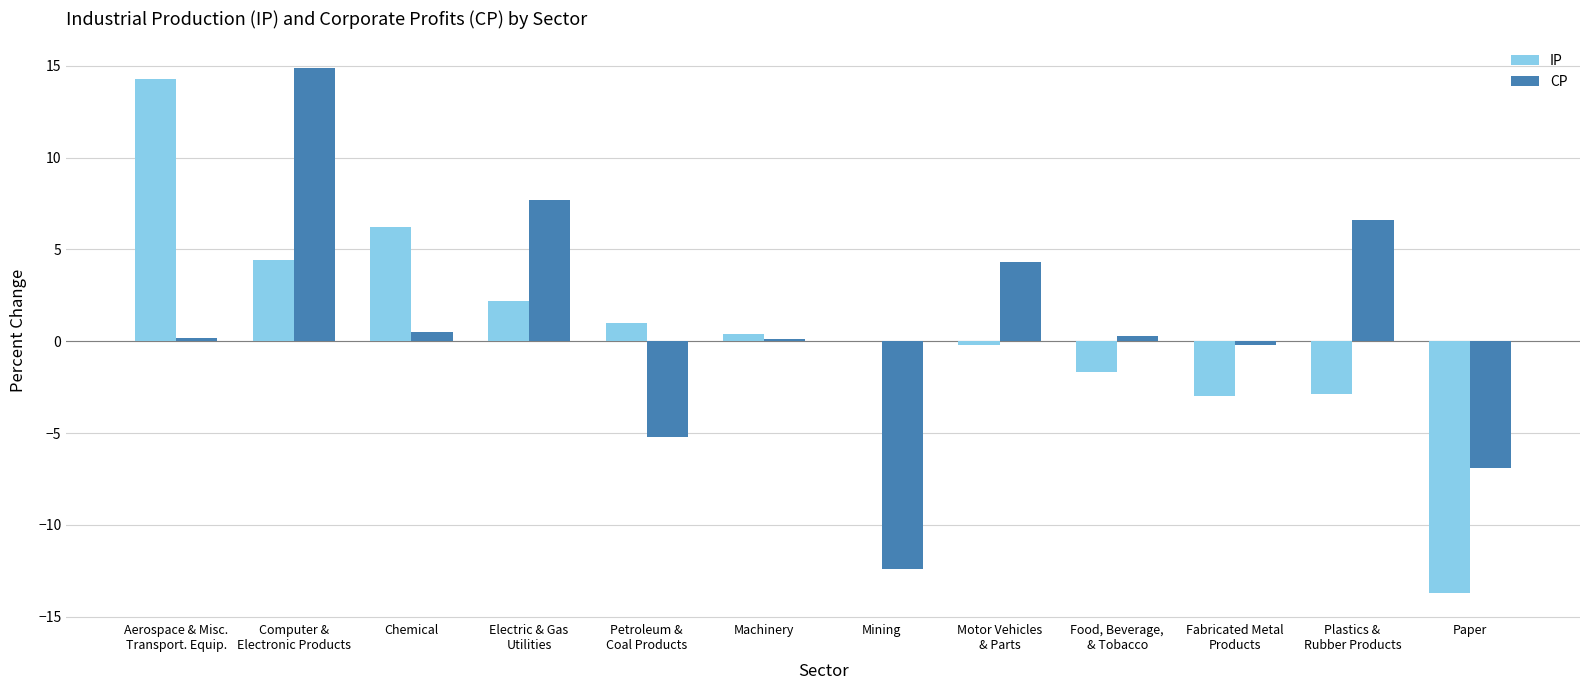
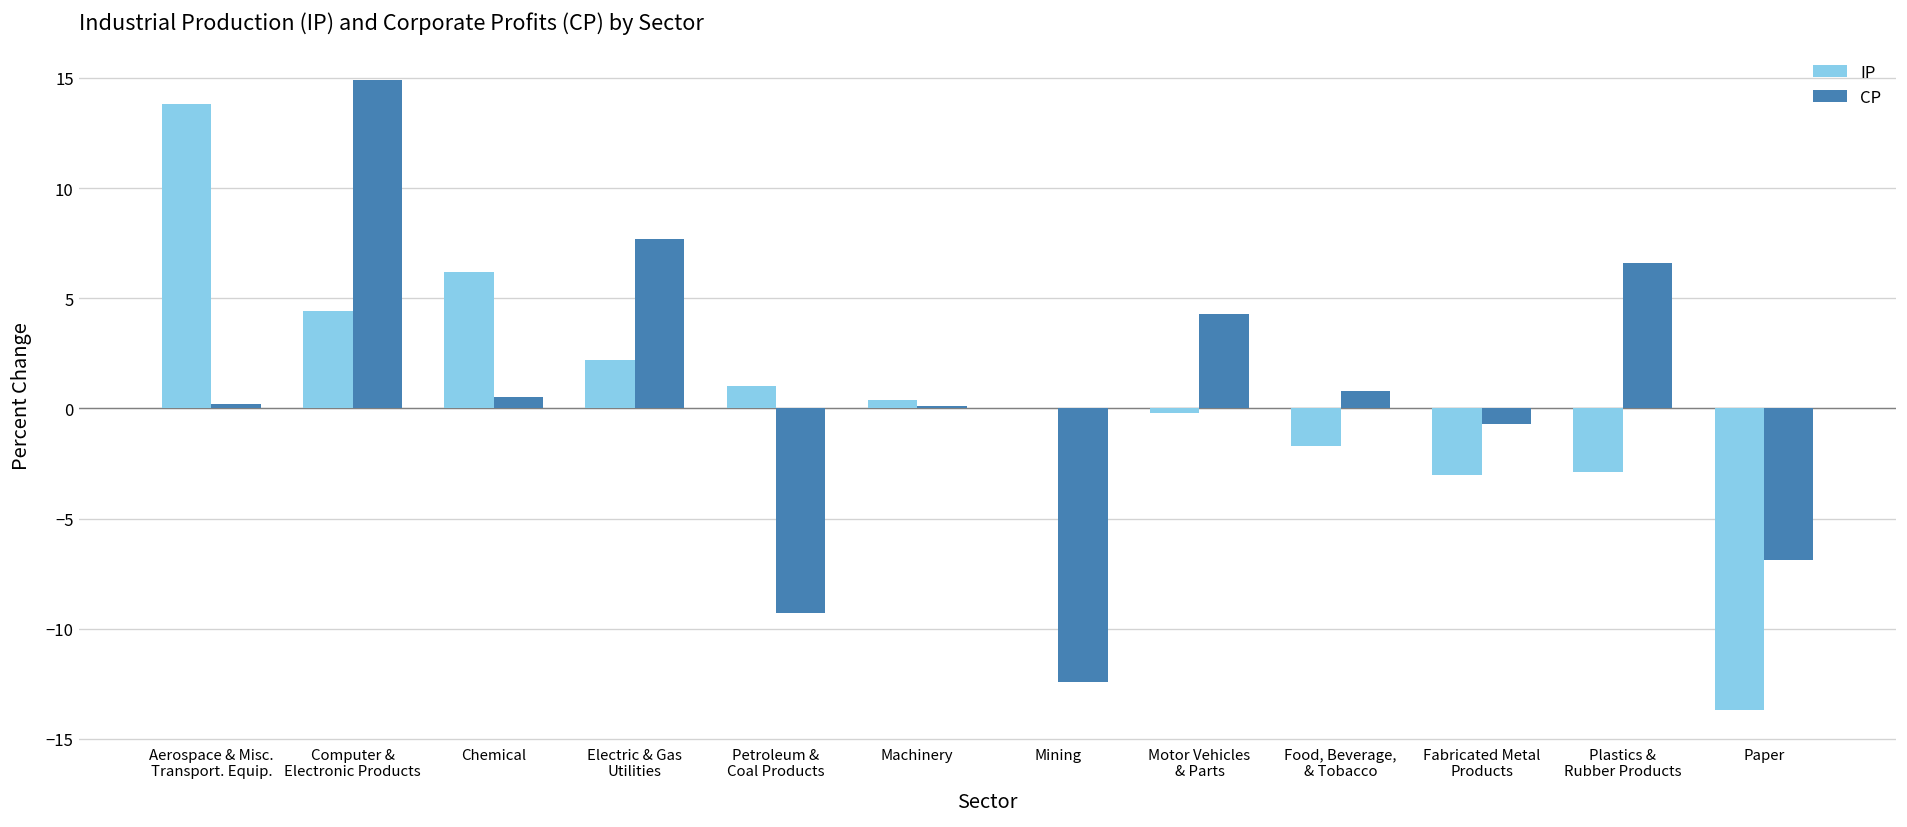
IP, Aerospace & Misc. Transport. Equip.: 14.3 -> 13.8
CP, Petroleum & Coal Products: -5.2 -> -9.3
CP, Food, Beverage, & Tobacco: 0.3 -> 0.8
CP, Fabricated Metal Products: -0.2 -> -0.7
